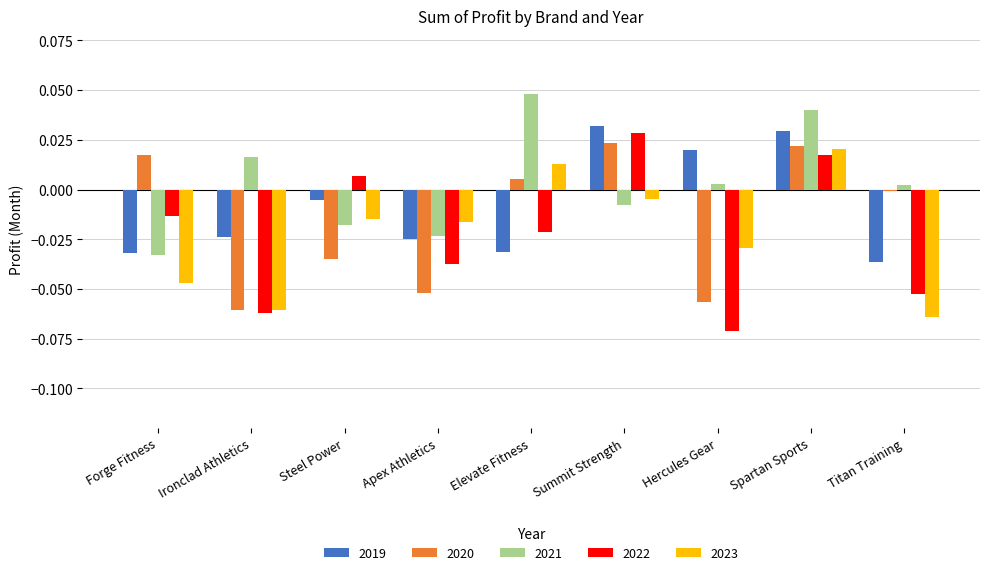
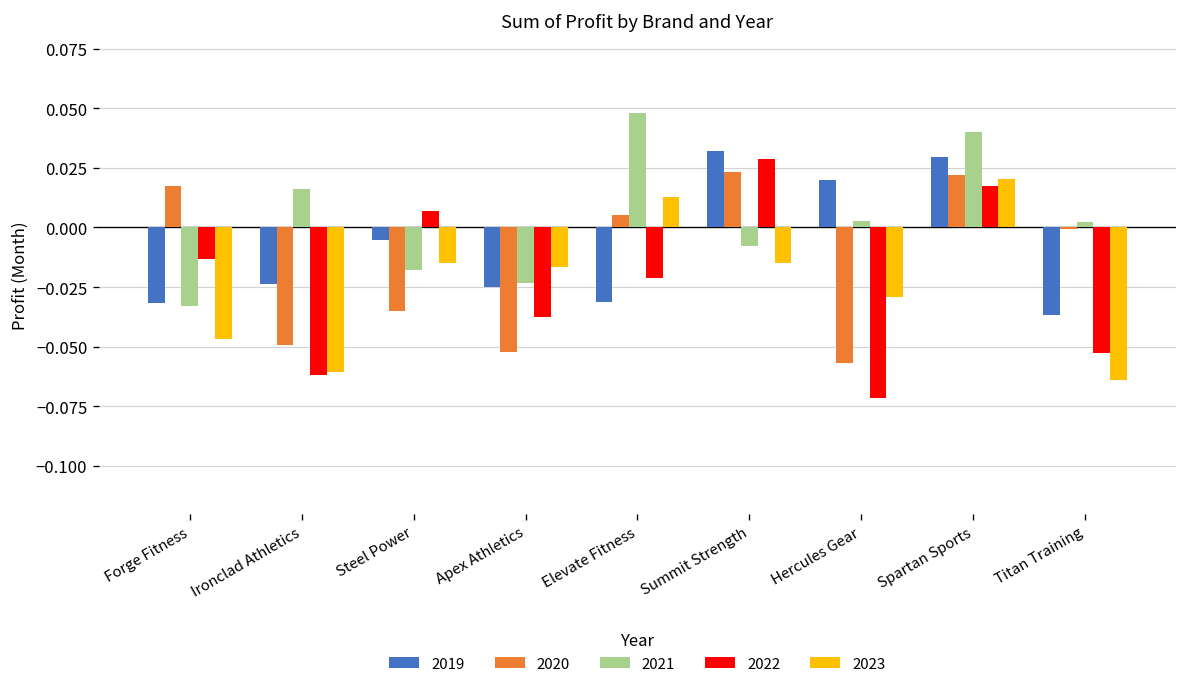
2020, Ironclad Athletics: -0.061 -> -0.049
2023, Summit Strength: -0.005 -> -0.015
